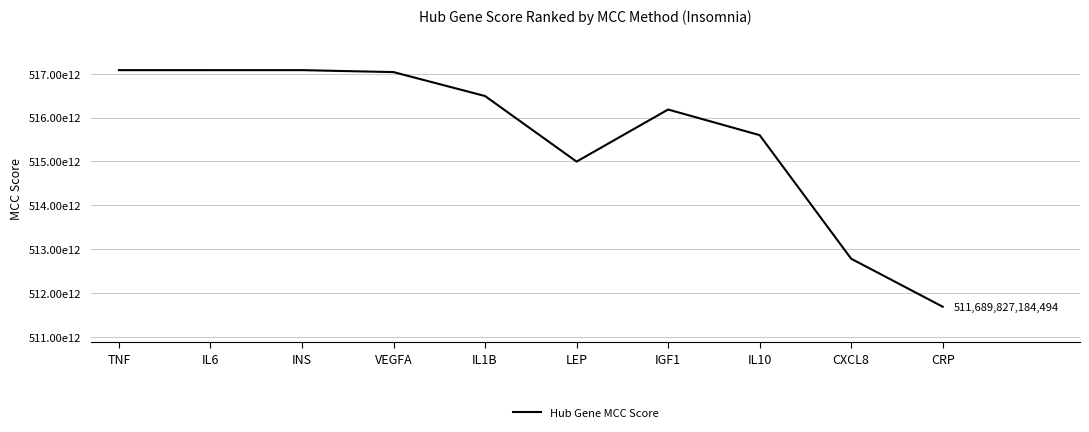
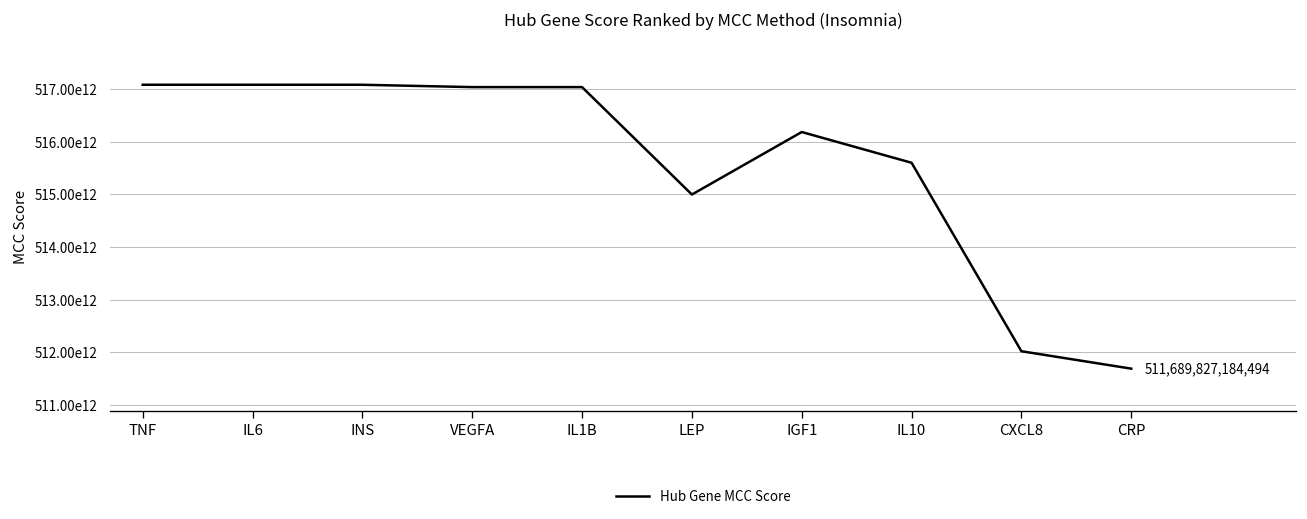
IL1B: 516500000000000 -> 517000000000000
CXCL8: 512800000000000 -> 512000000000000
